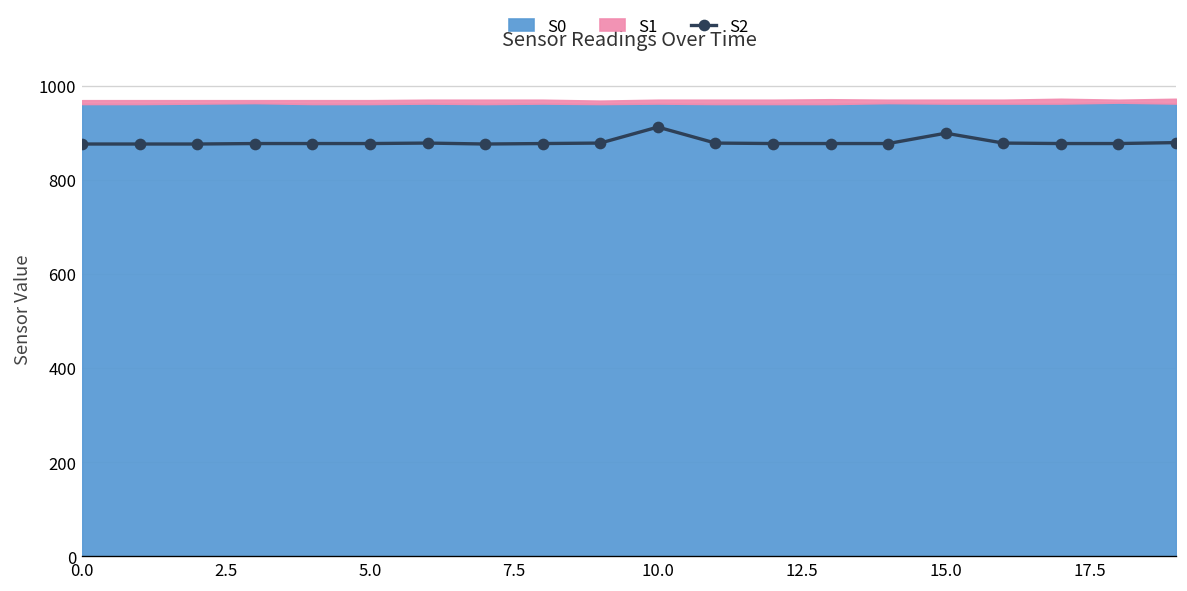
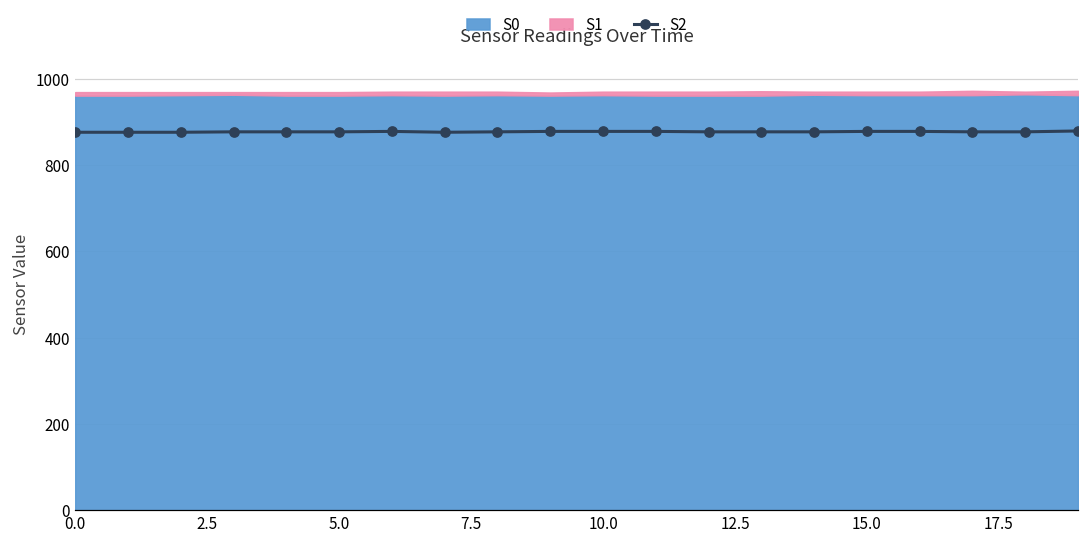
S2, 10.0: 910 -> 880
S2, 15.0: 900 -> 880
